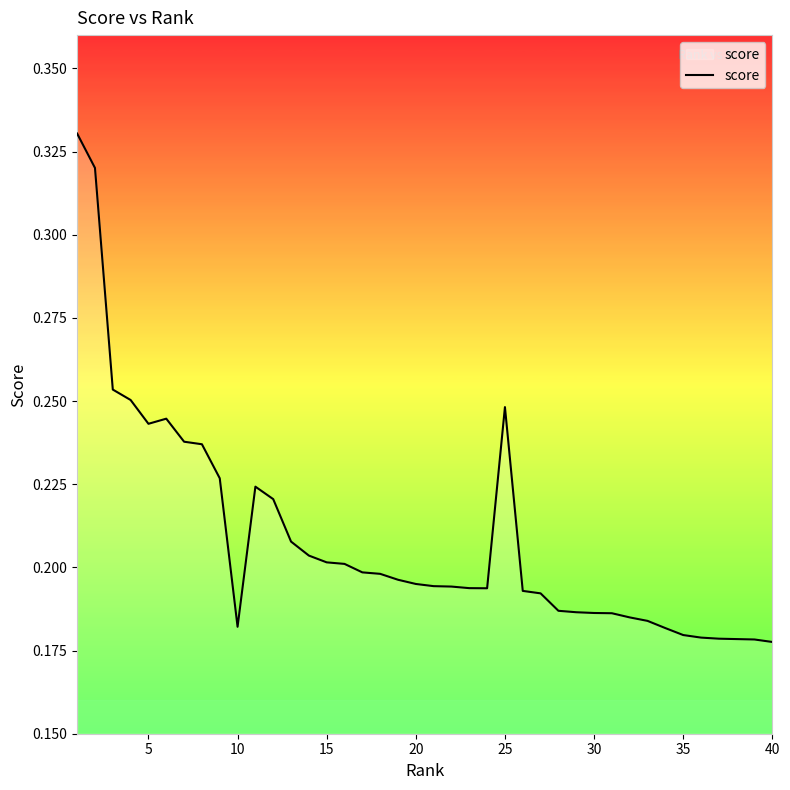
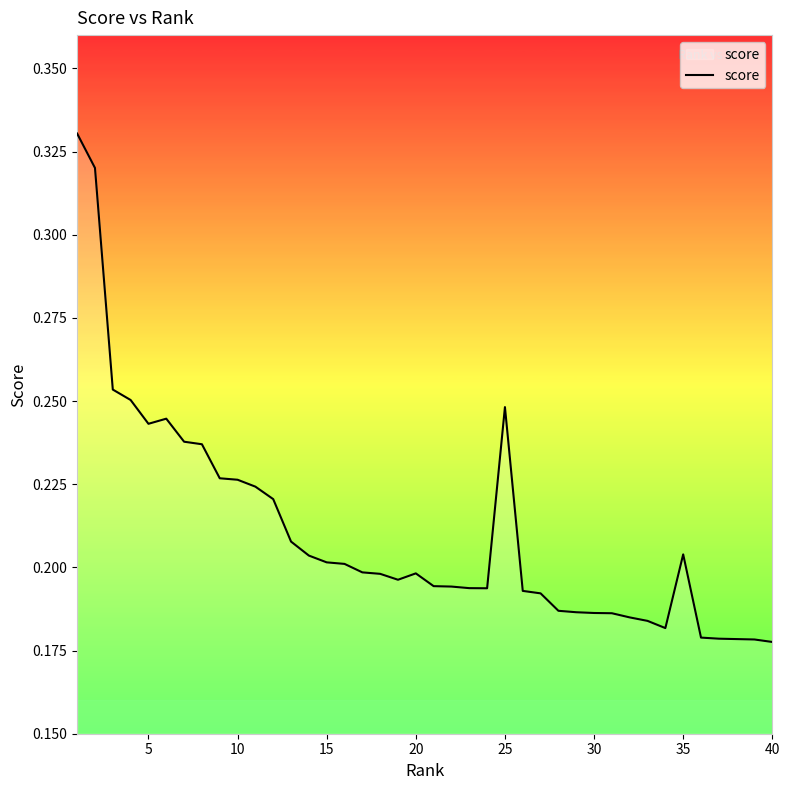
10: 0.182 -> 0.226
20: 0.195 -> 0.198
35: 0.180 -> 0.204
